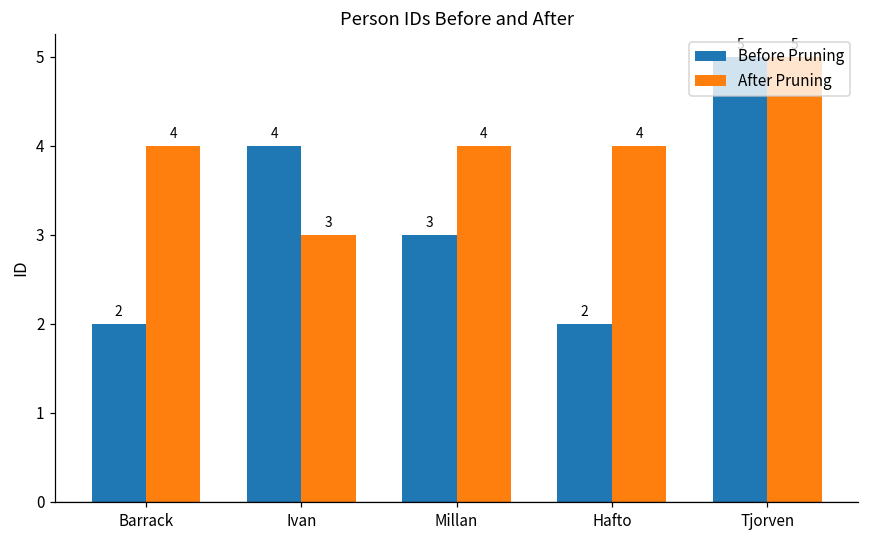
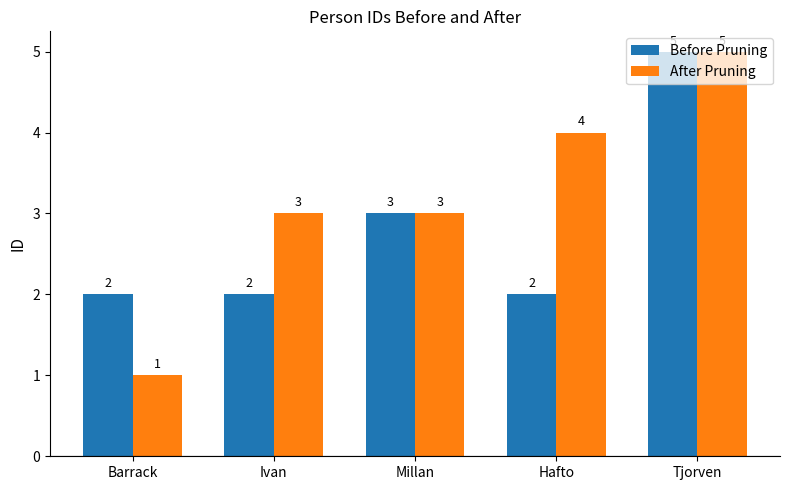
After Pruning, Barrack: 4 -> 1
Before Pruning, Ivan: 4 -> 2
After Pruning, Millan: 4 -> 3
